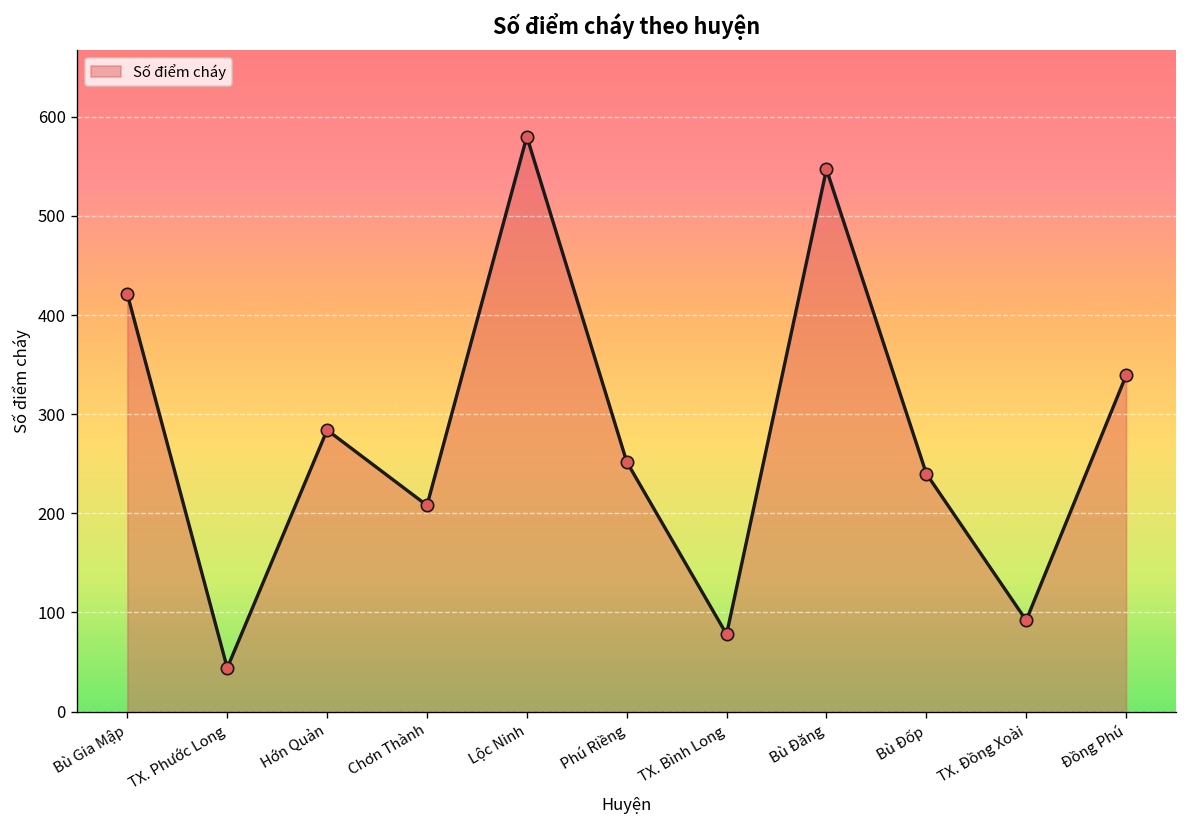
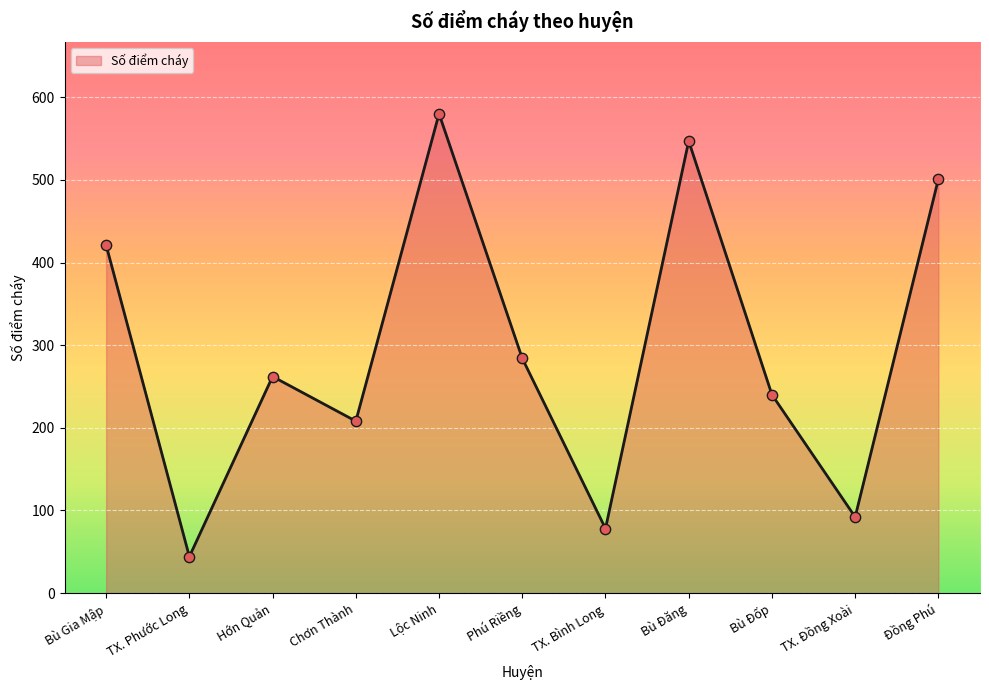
Hớn Quản: 280 -> 260
Phú Riềng: 250 -> 280
Đồng Phú: 340 -> 500
